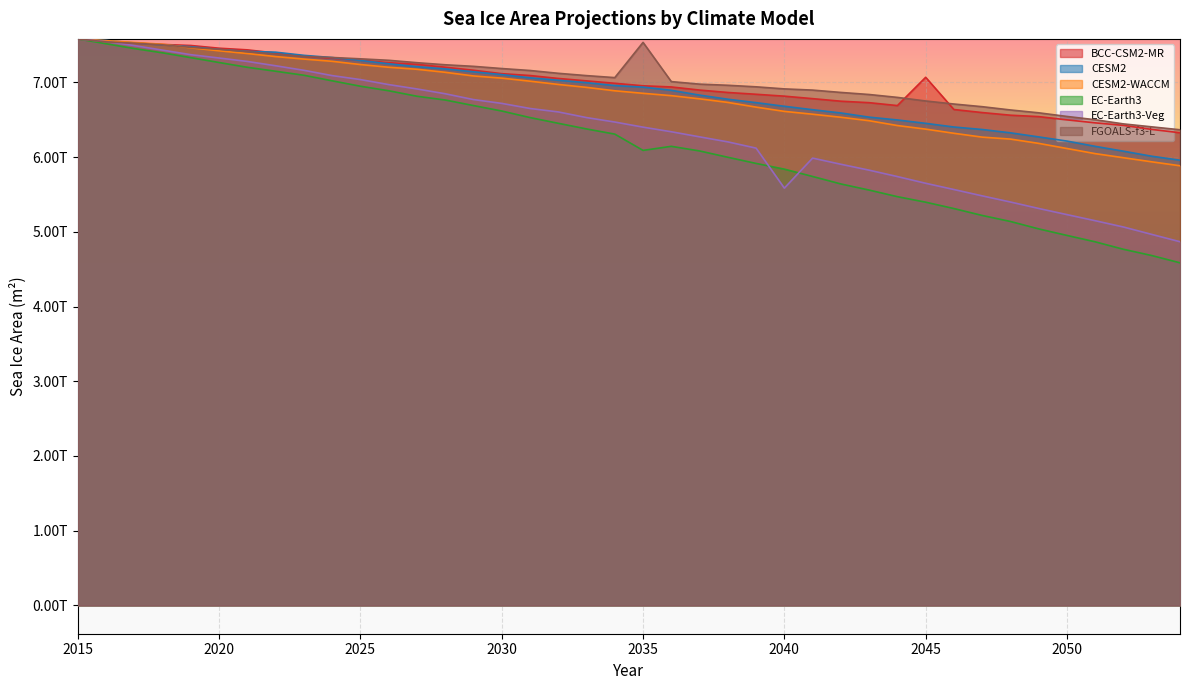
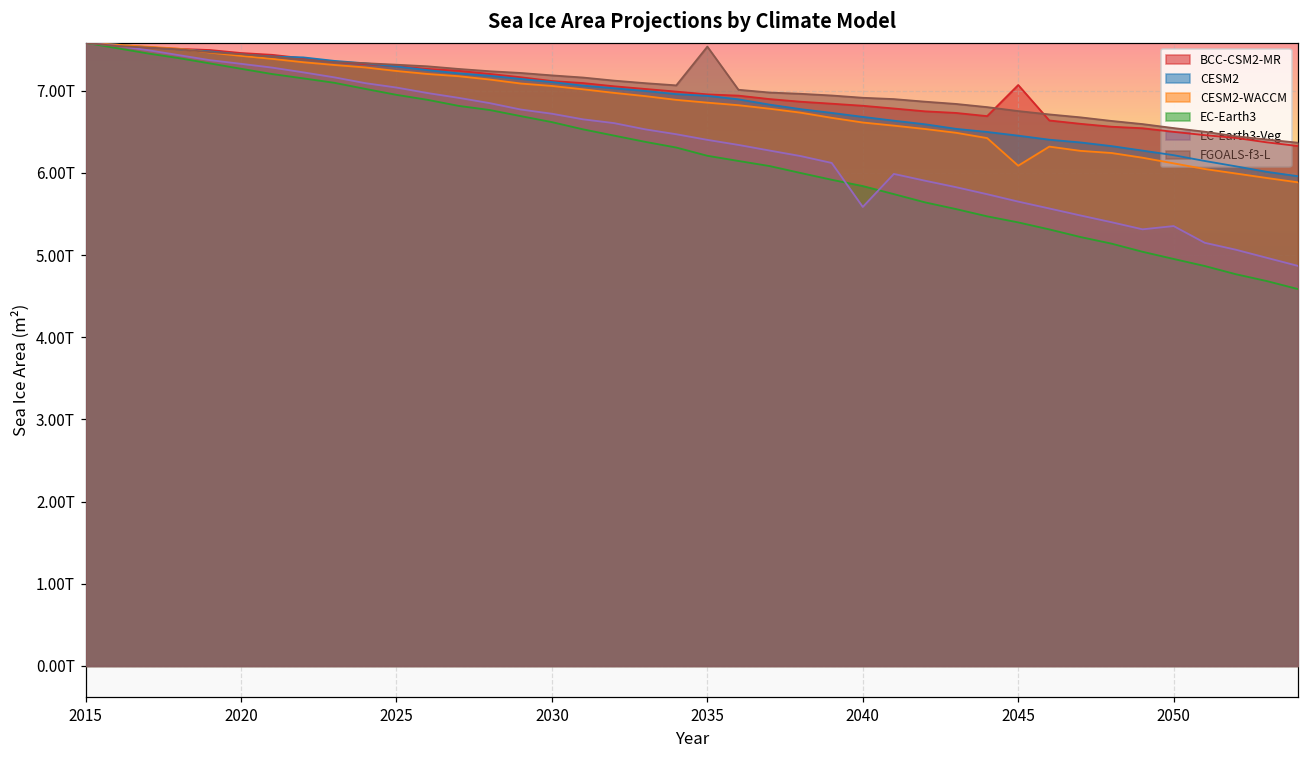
EC-Earth3, 2035: 6.1T -> 6.2T
CESM2-WACCM, 2045: 6.4T -> 6.1T
EC-Earth3-Veg, 2050: 5.2T -> 5.4T
